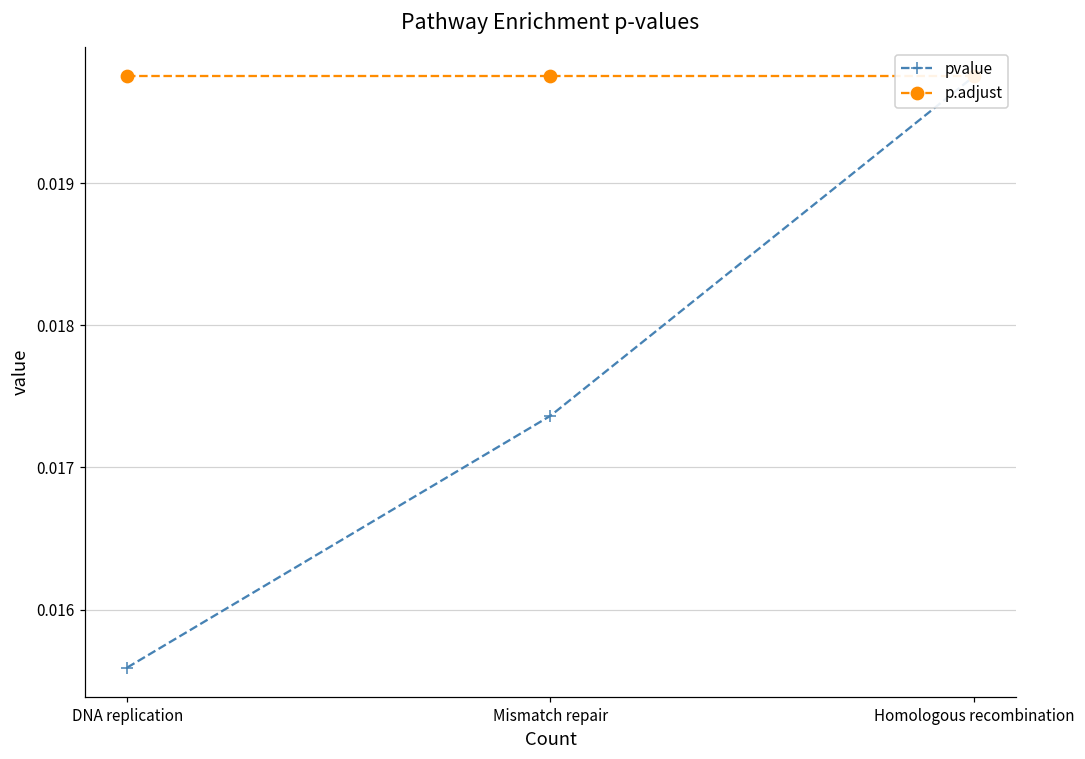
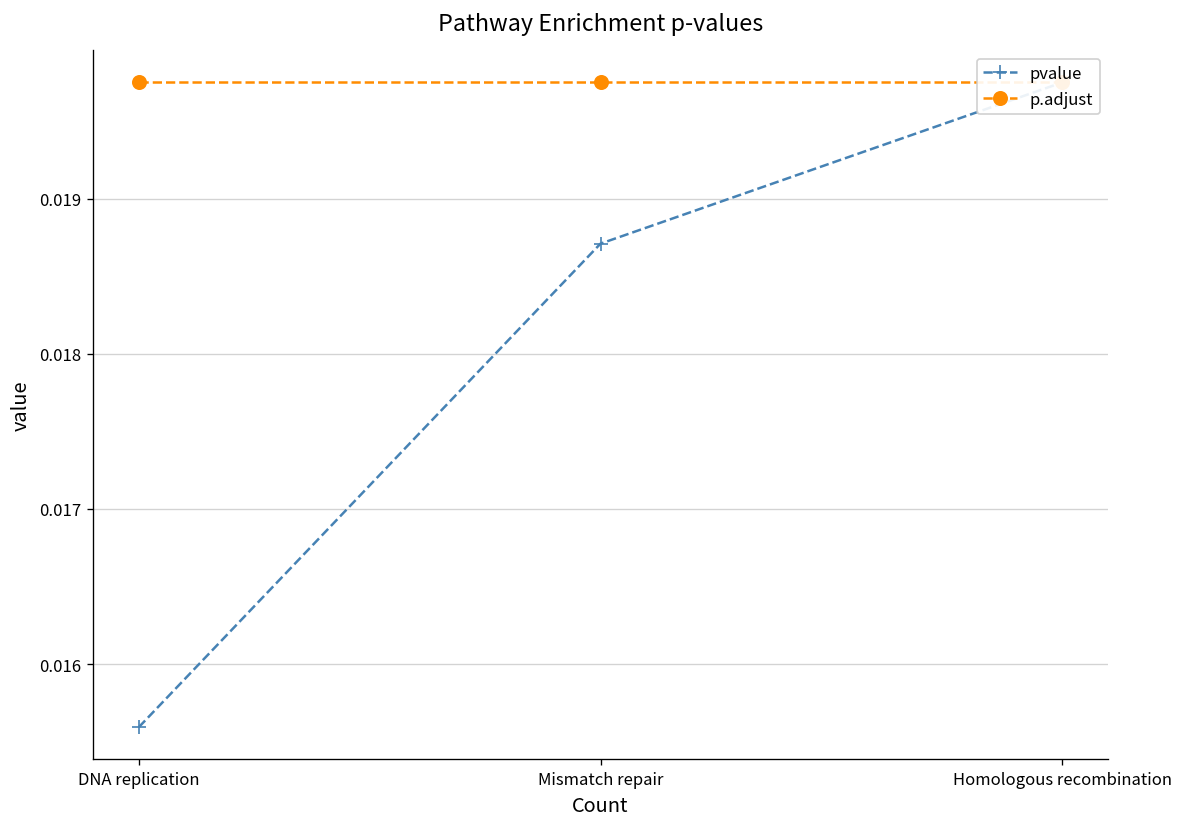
pvalue, Mismatch repair: 0.01736 -> 0.01871
